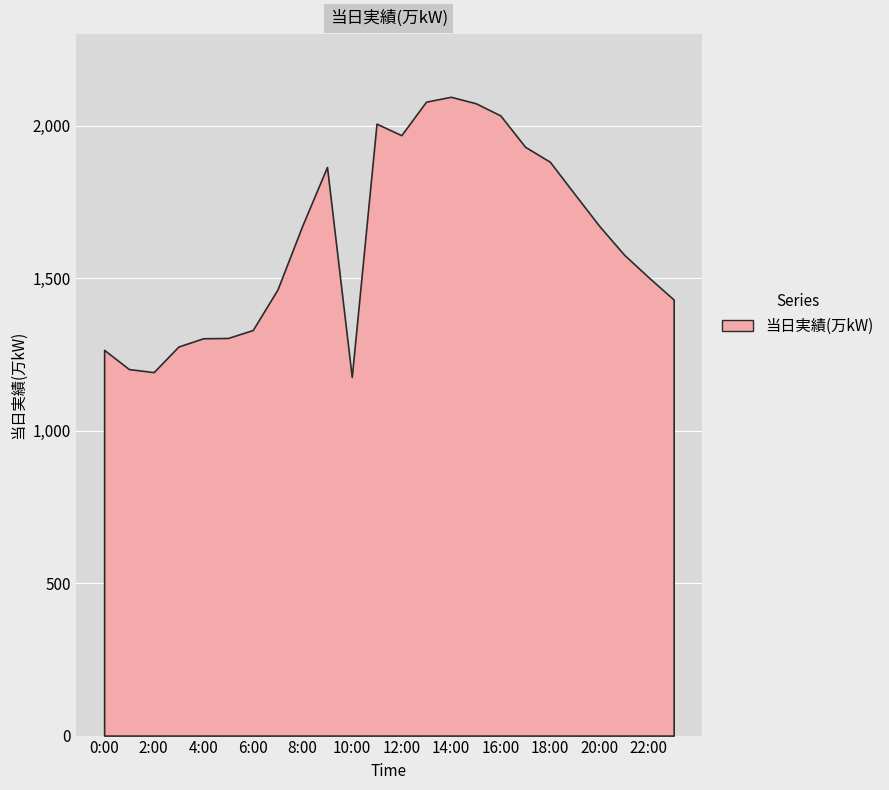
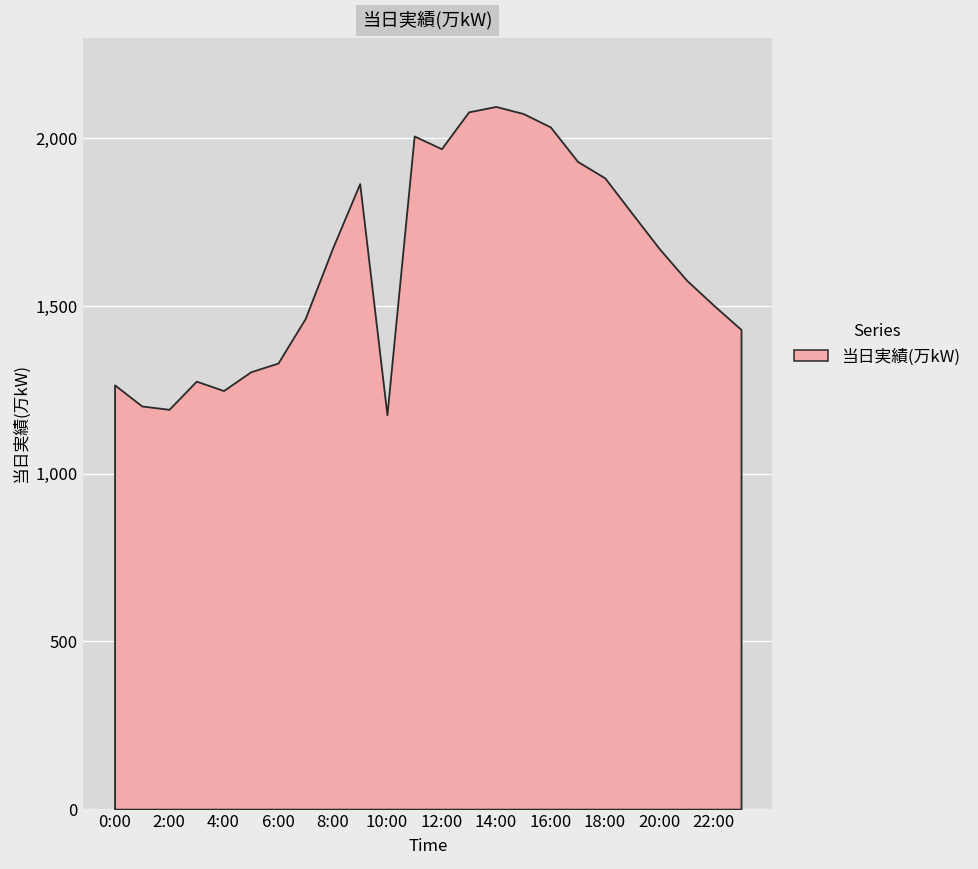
4:00: 1,300 -> 1,250
